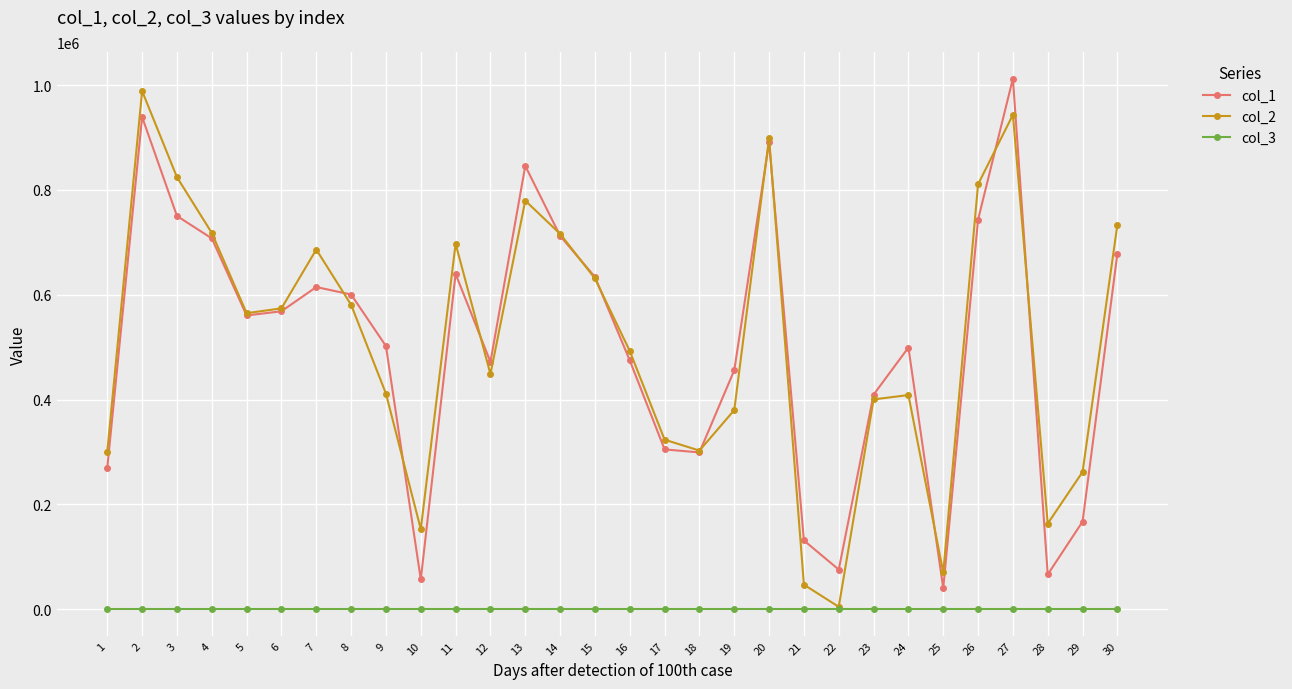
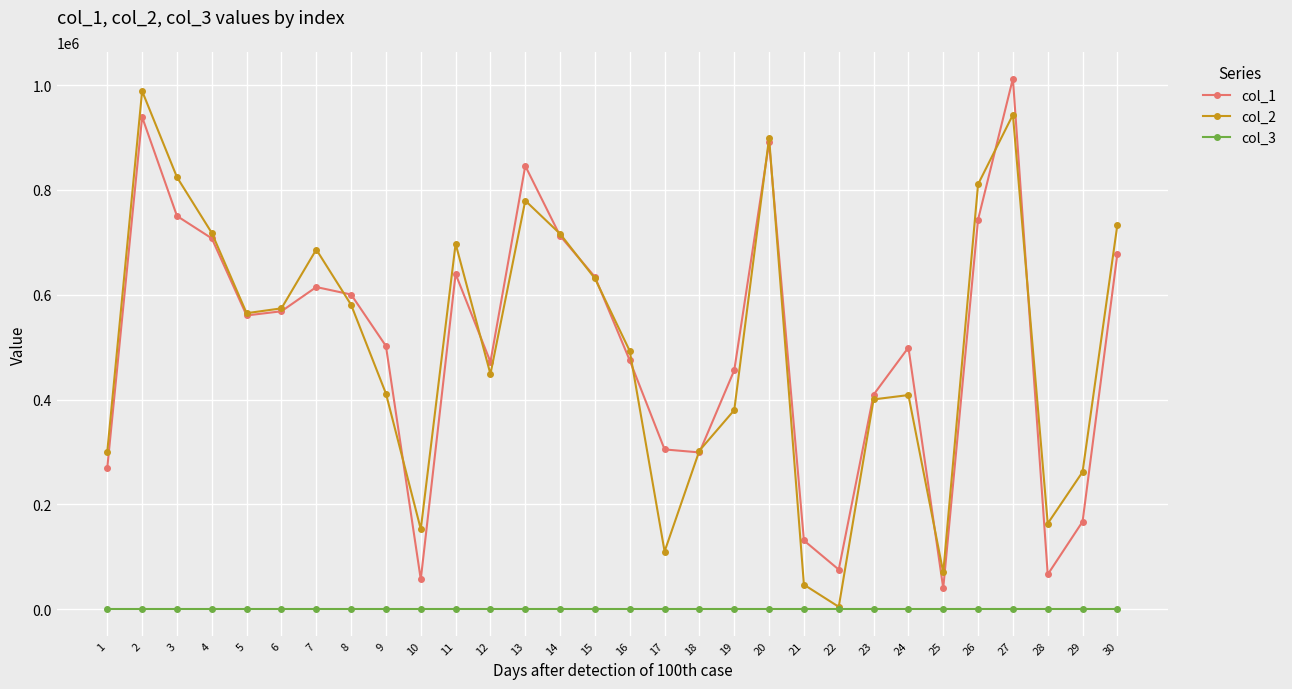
col_2, 17: 320000 -> 110000
